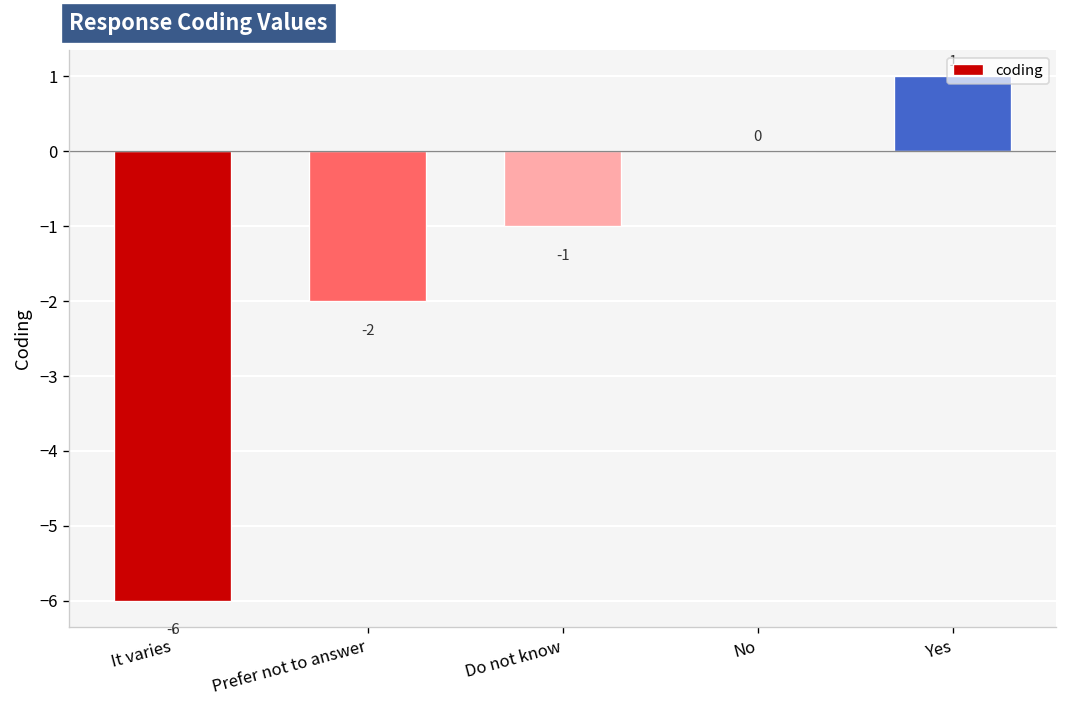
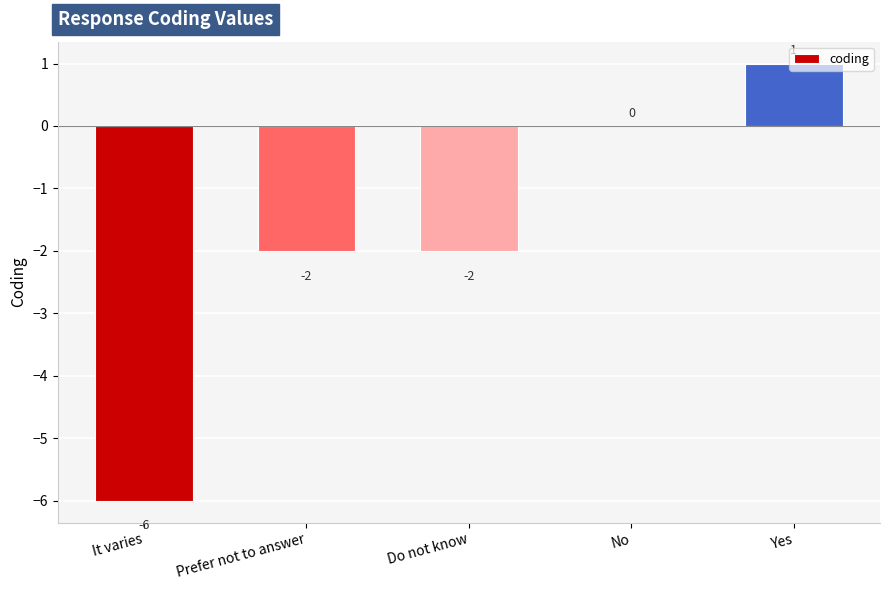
Do not know: -1 -> -2
